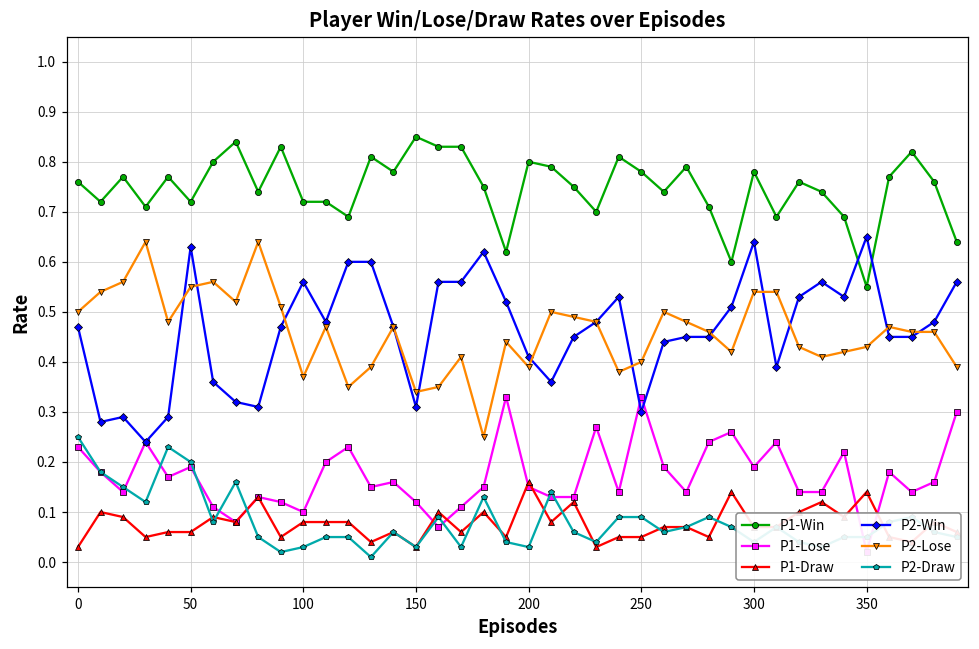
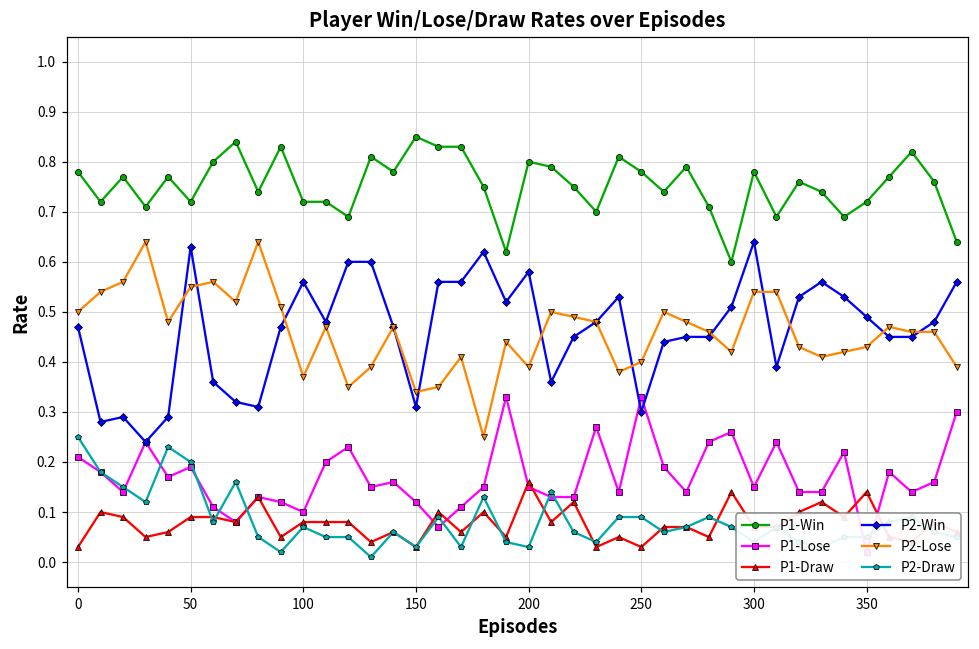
P1-Win, 0: 0.76 -> 0.78
P1-Lose, 0: 0.23 -> 0.21
P1-Draw, 50: 0.06 -> 0.09
P2-Draw, 100: 0.03 -> 0.07
P2-Win, 200: 0.41 -> 0.58
P1-Draw, 250: 0.05 -> 0.03
P1-Lose, 300: 0.19 -> 0.15
P1-Win, 350: 0.55 -> 0.72
P2-Win, 350: 0.65 -> 0.49
